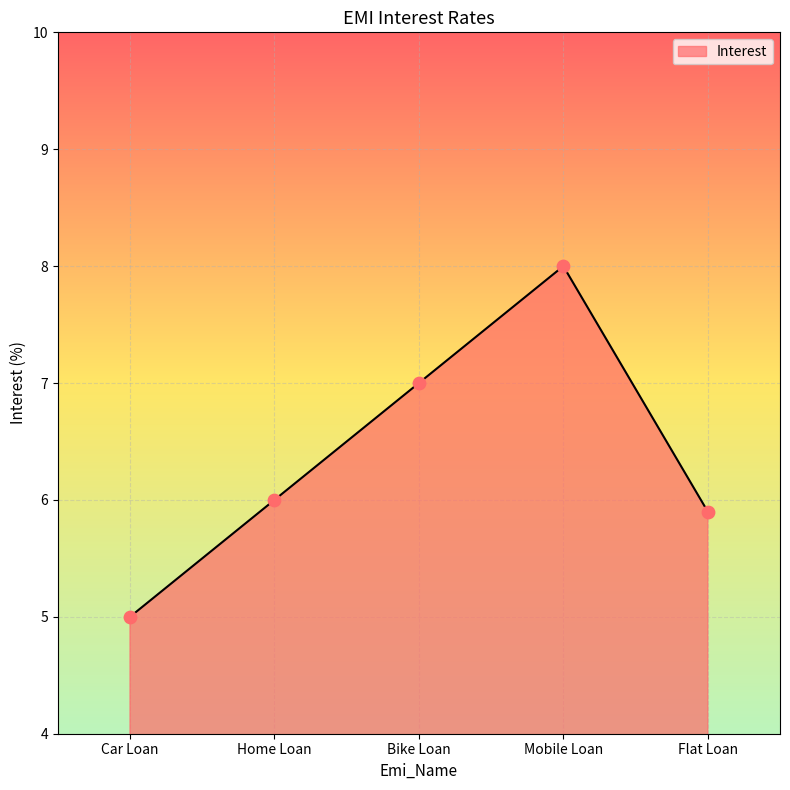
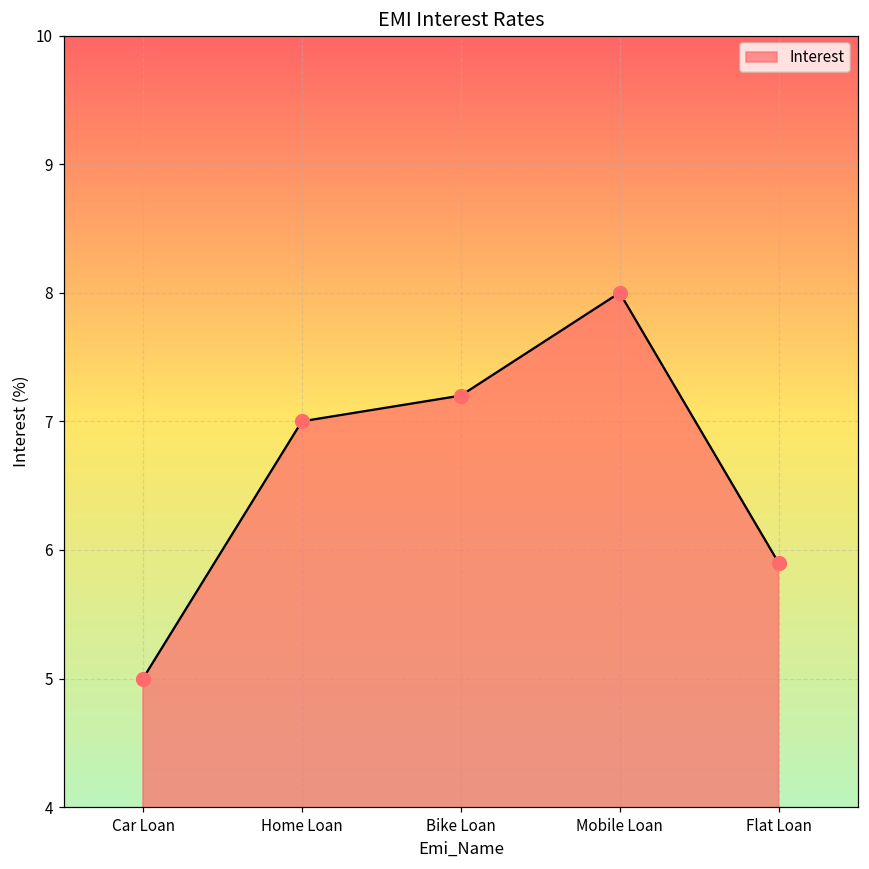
Home Loan: 6 -> 7
Bike Loan: 7.0 -> 7.2
